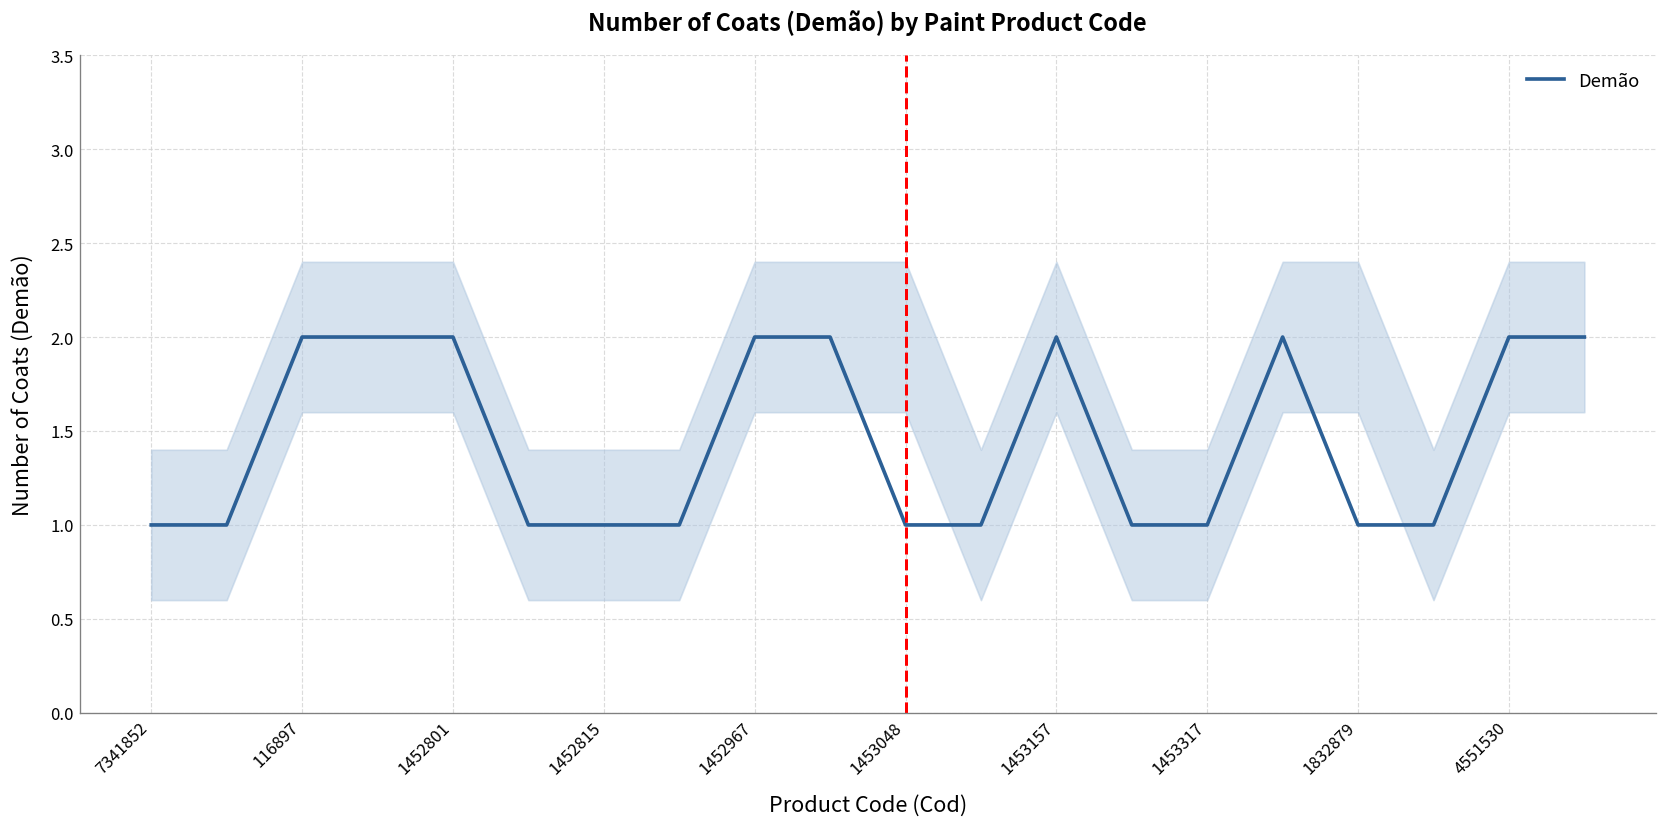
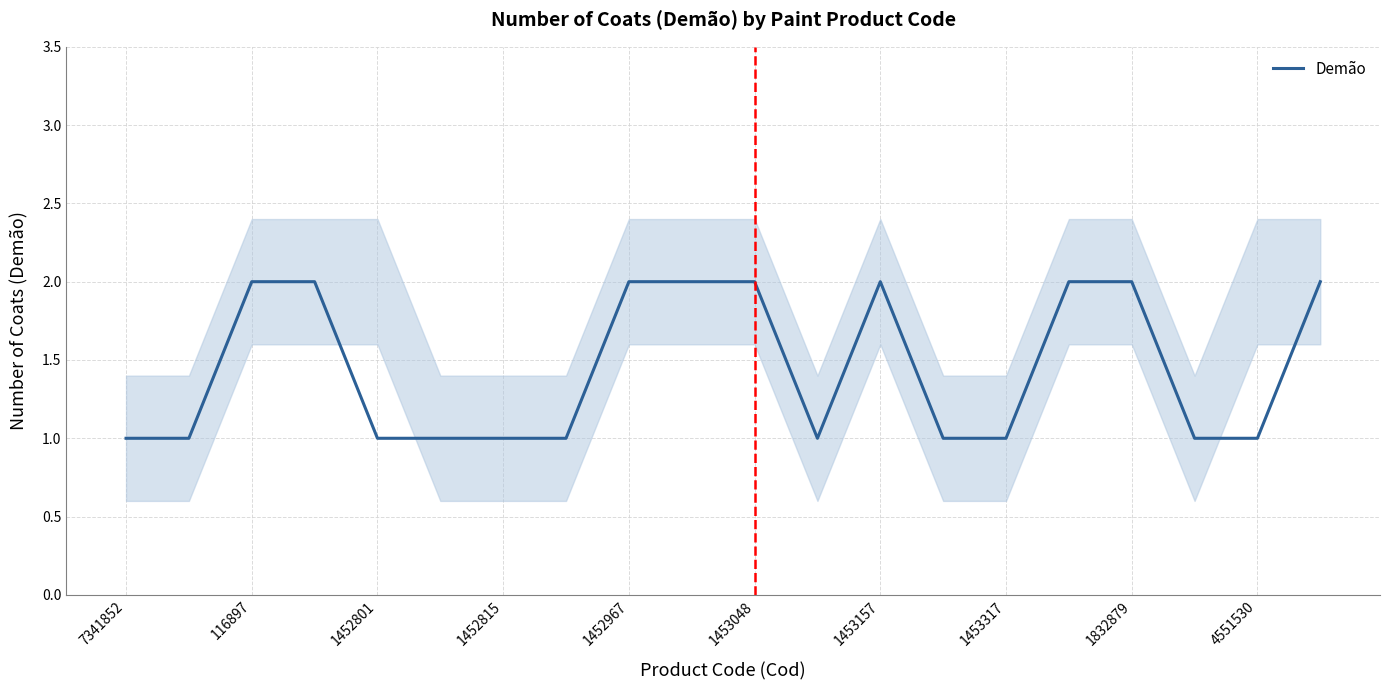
Demão, 1452801: 2 -> 1
Demão, 1453048: 1 -> 2
Demão, 1832879: 1 -> 2
Demão, 4551530: 2 -> 1
